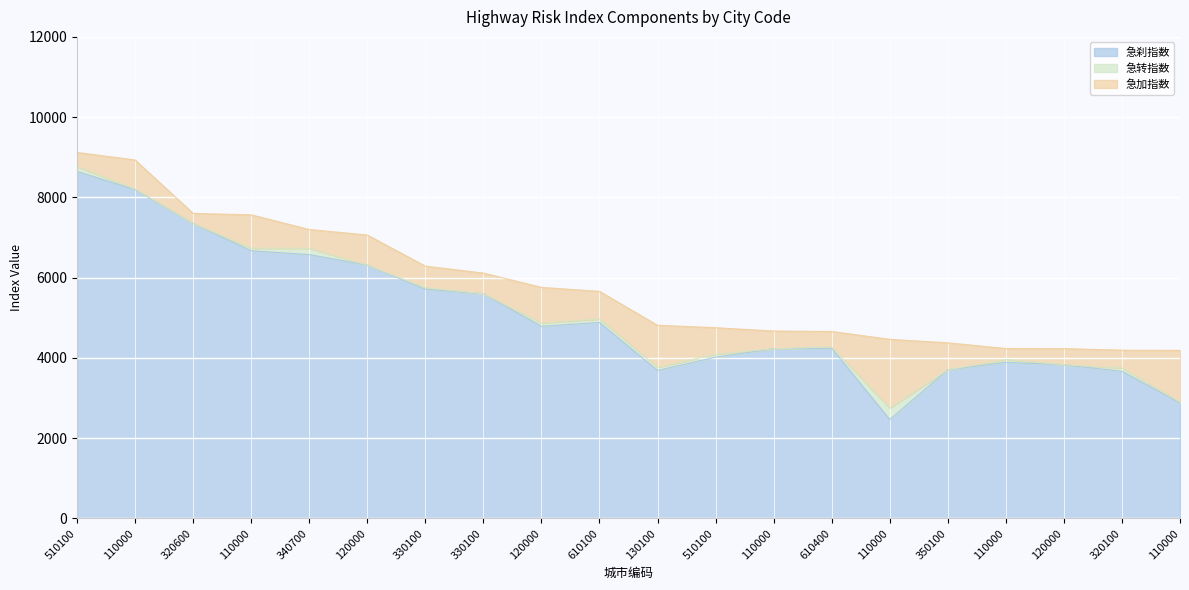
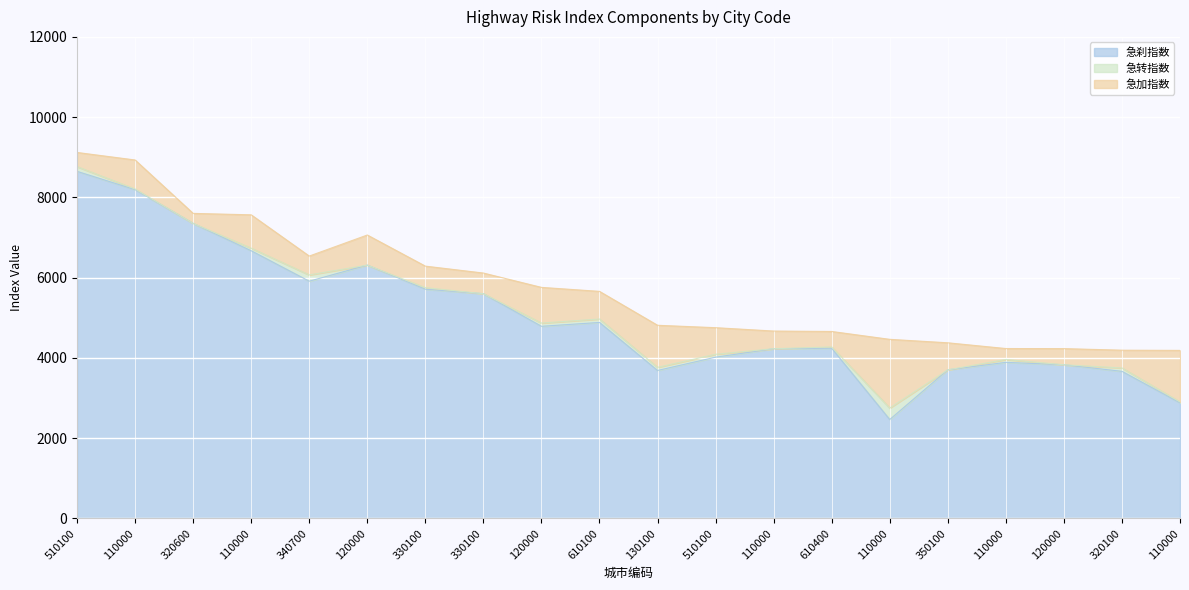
急刹指数, 340700: 6600 -> 5900
